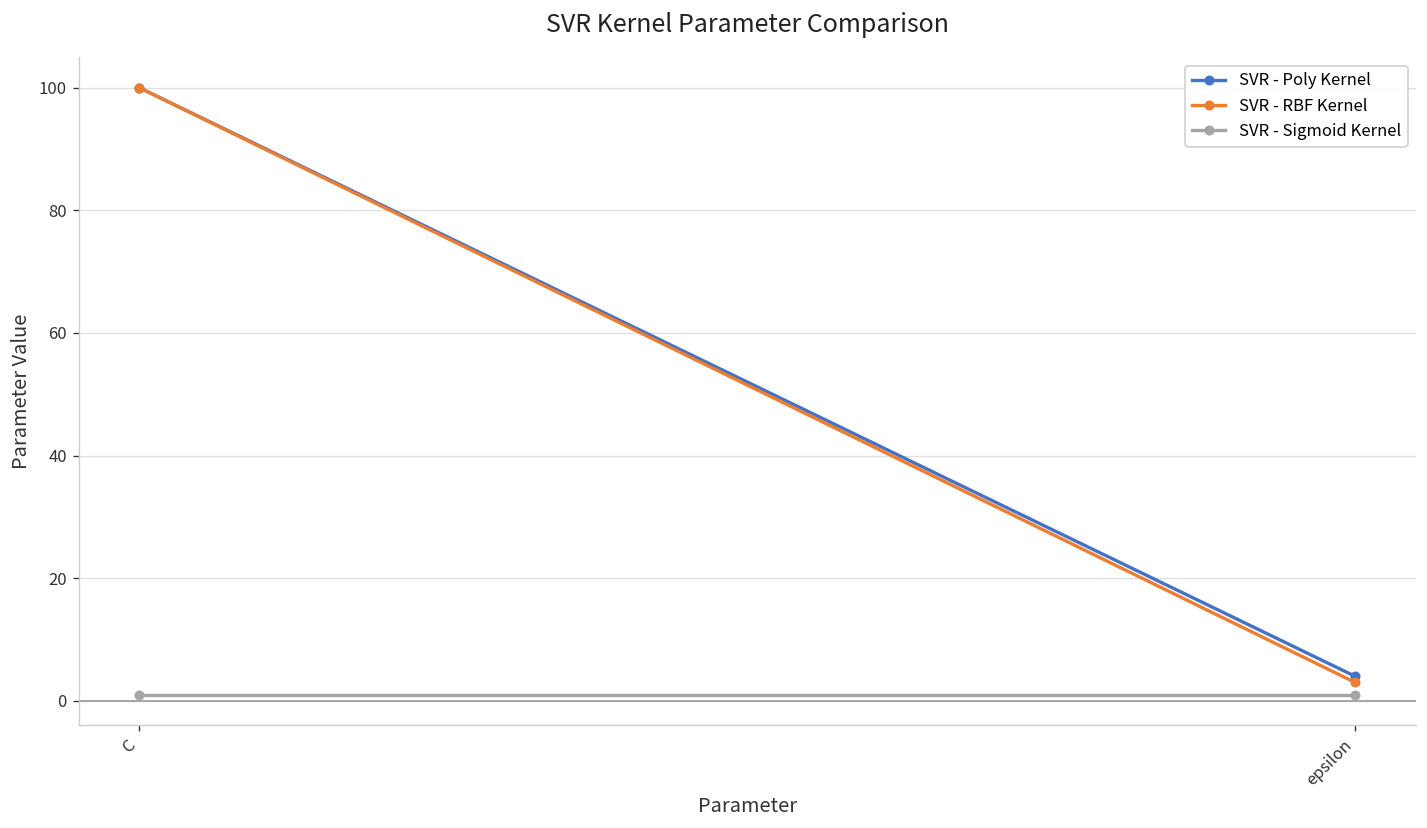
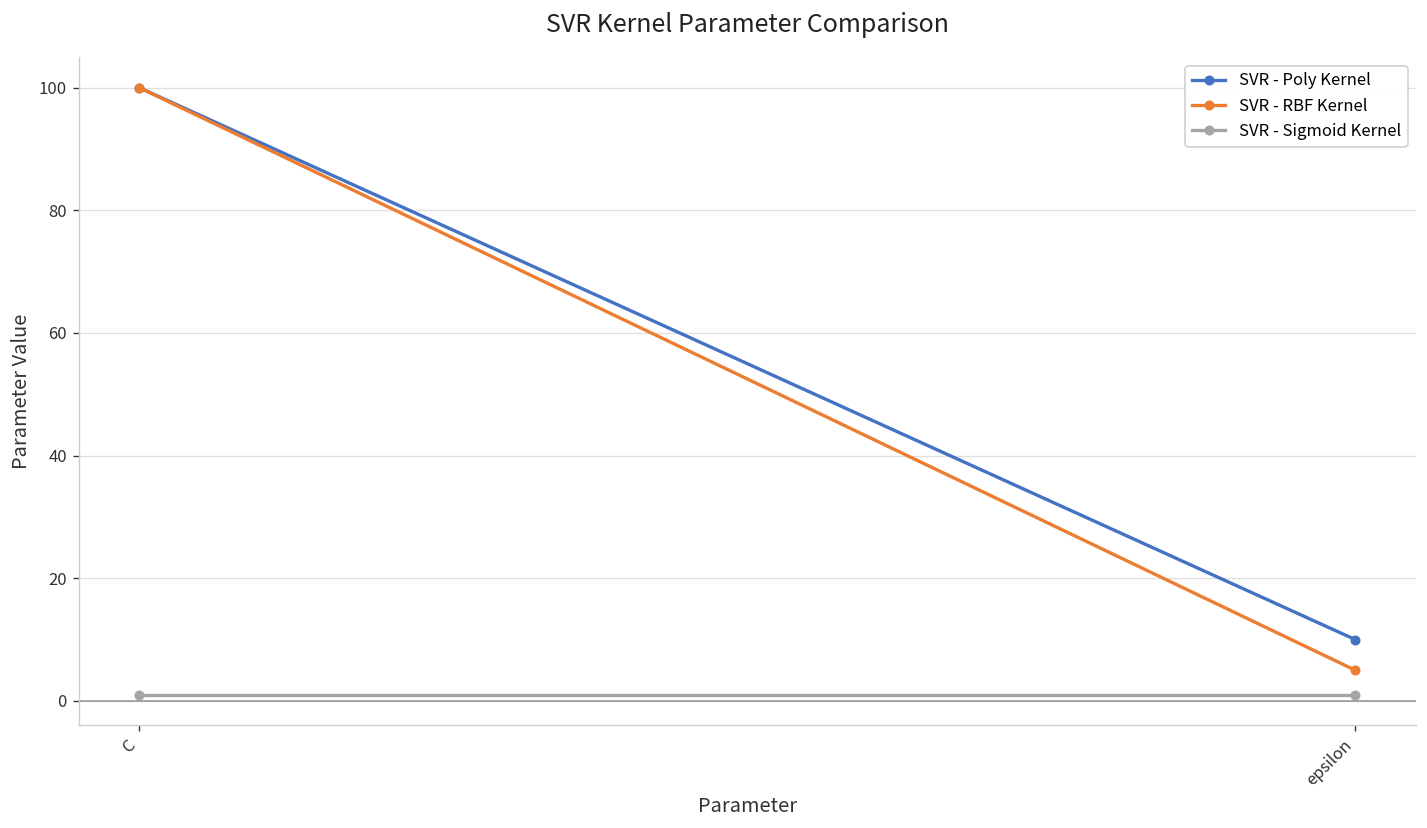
SVR - Poly Kernel, epsilon: 4 -> 10
SVR - RBF Kernel, epsilon: 3 -> 5
